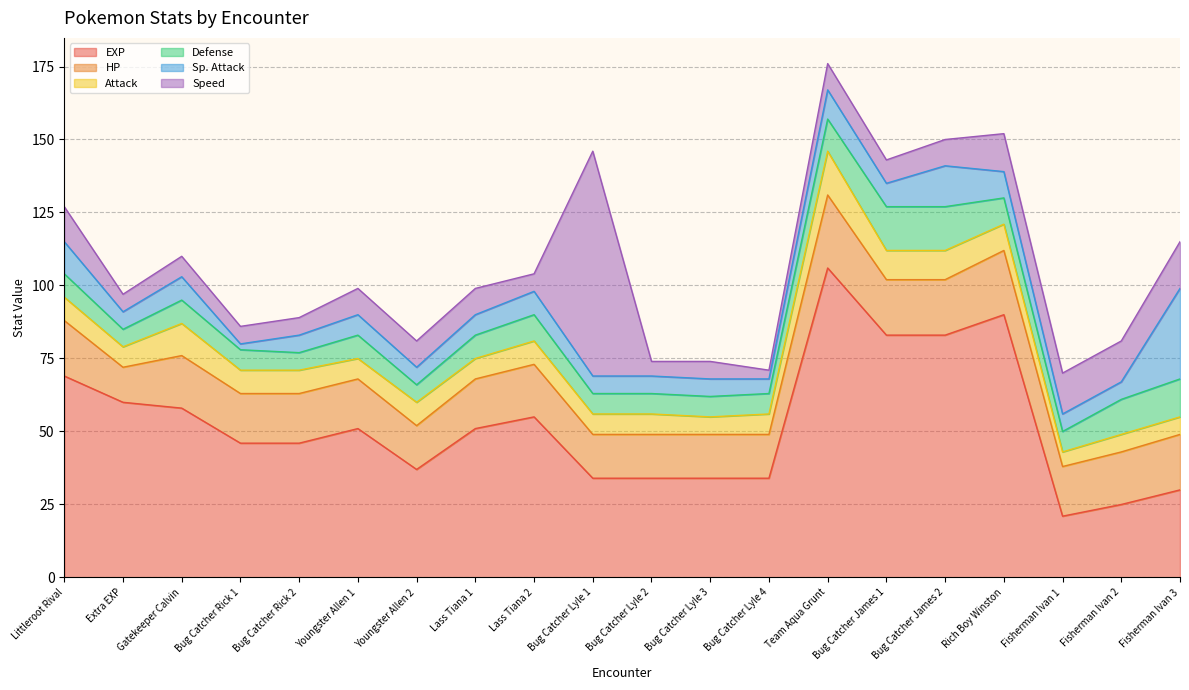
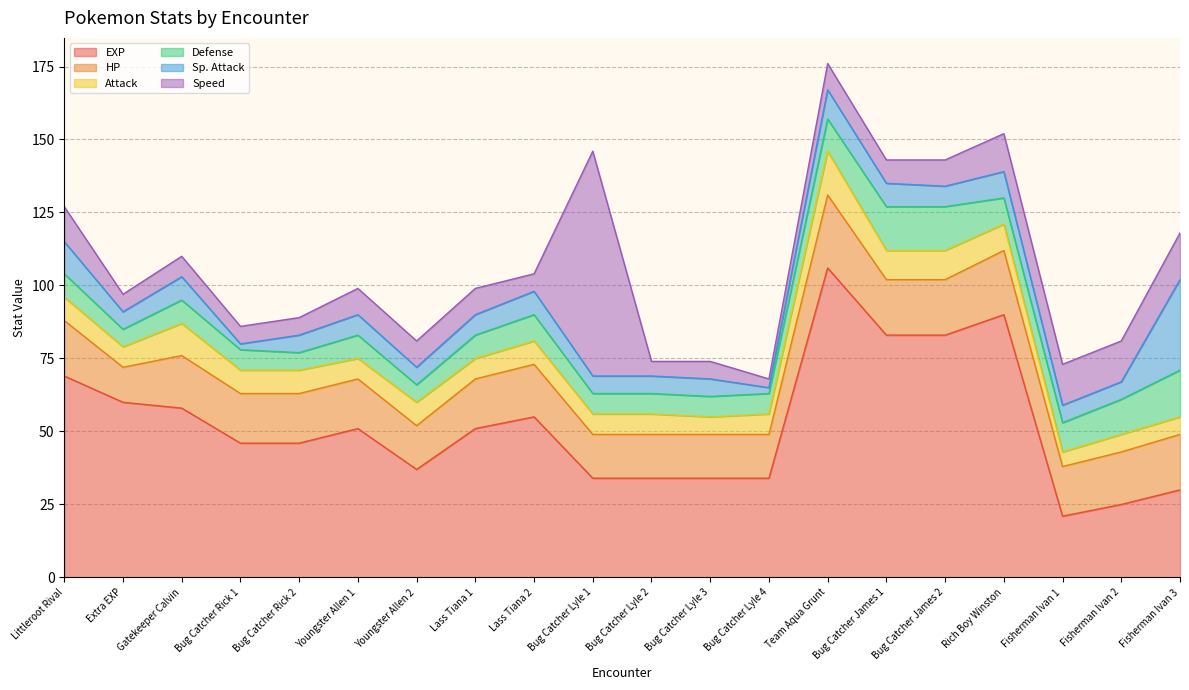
Sp. Attack, Bug Catcher Lyle 4: 5 -> 2
Sp. Attack, Bug Catcher James 2: 14 -> 7
Defense, Fisherman Ivan 1: 7 -> 10
Defense, Fisherman Ivan 3: 13 -> 16
